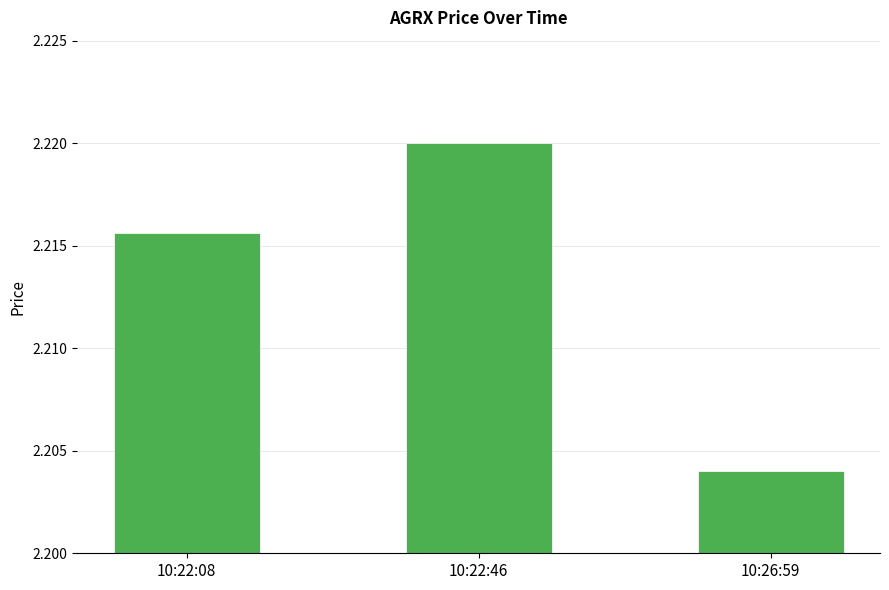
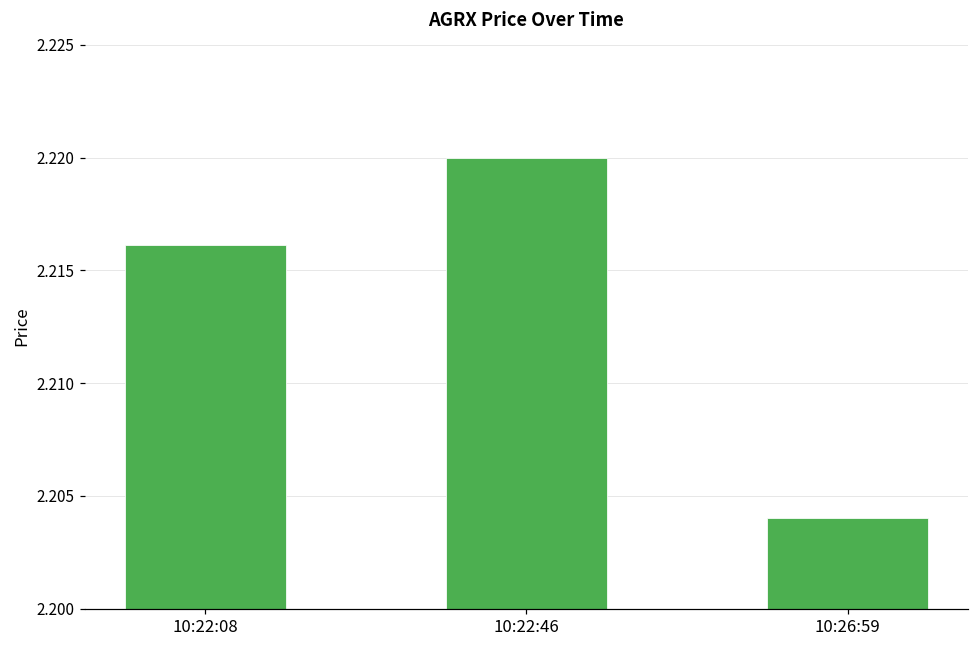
10:22:08: 2.2156 -> 2.2161
